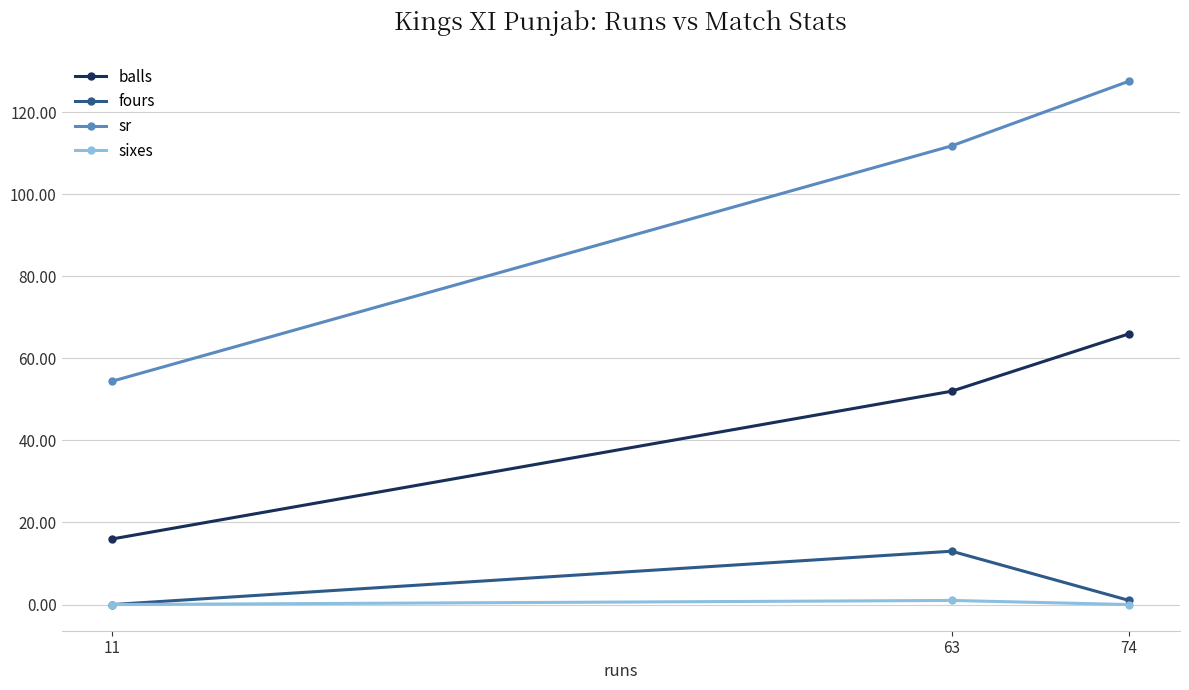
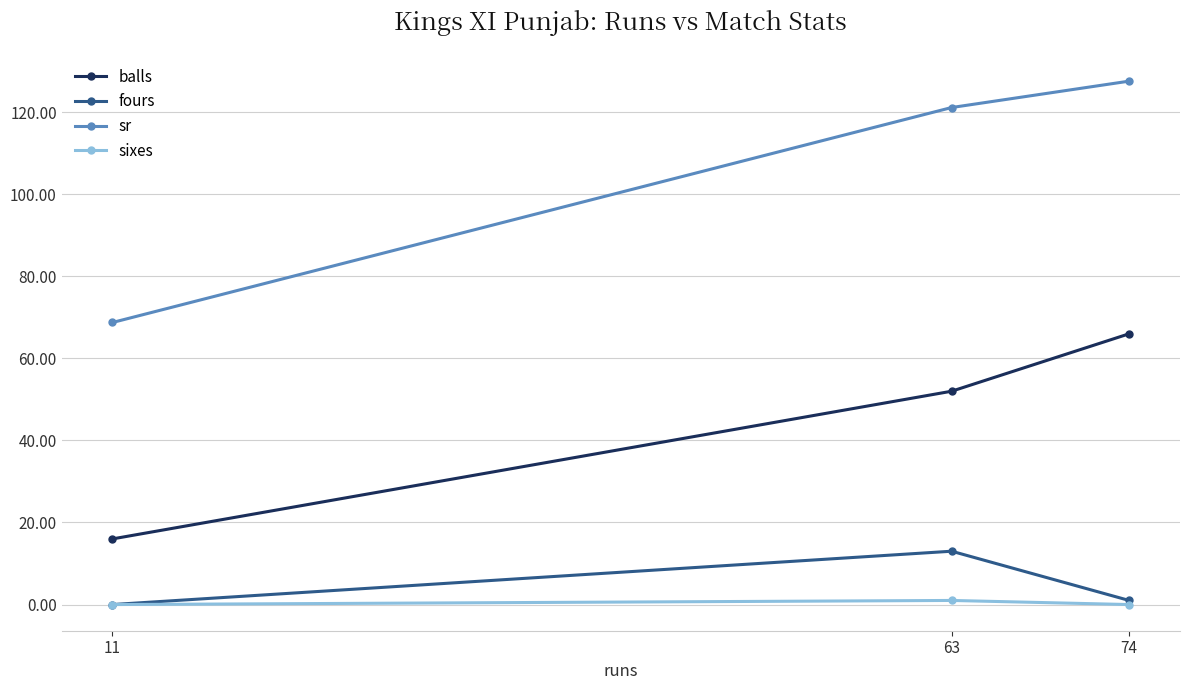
sr, 11: 54 -> 69
sr, 63: 112 -> 121
